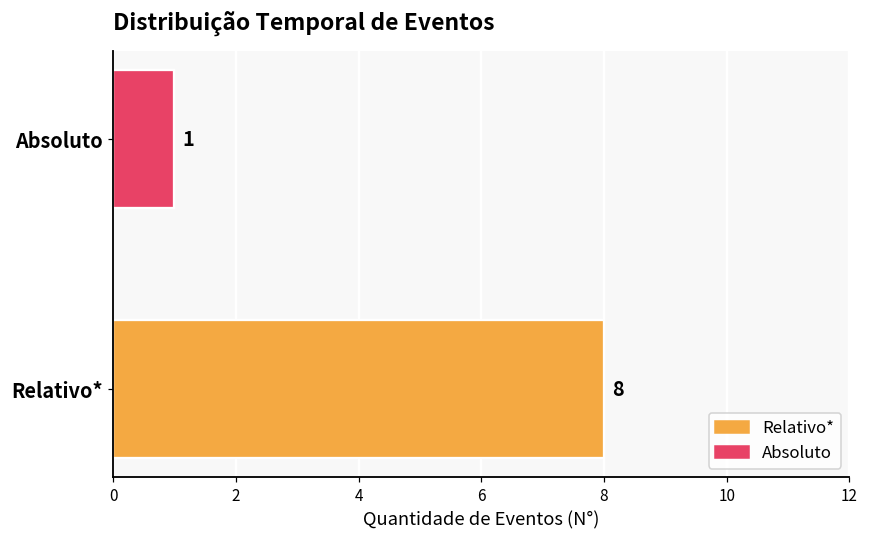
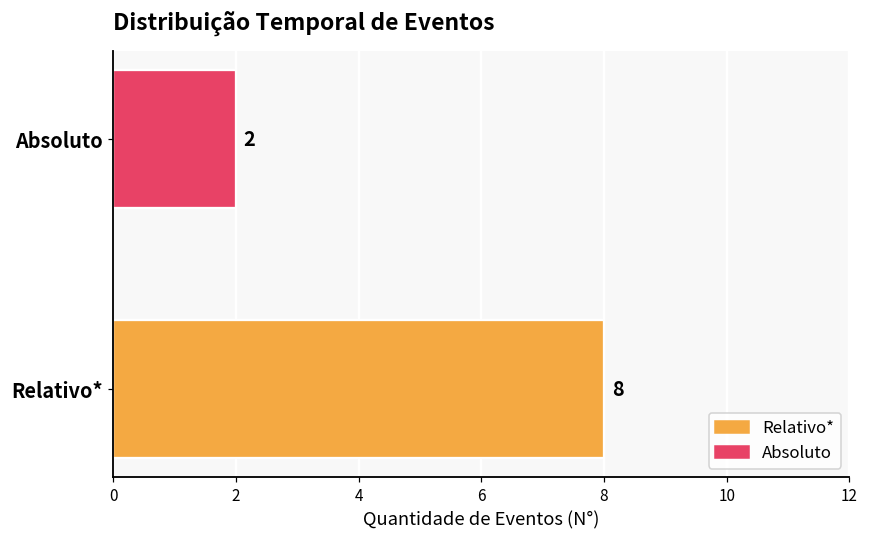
Absoluto: 1 -> 2
